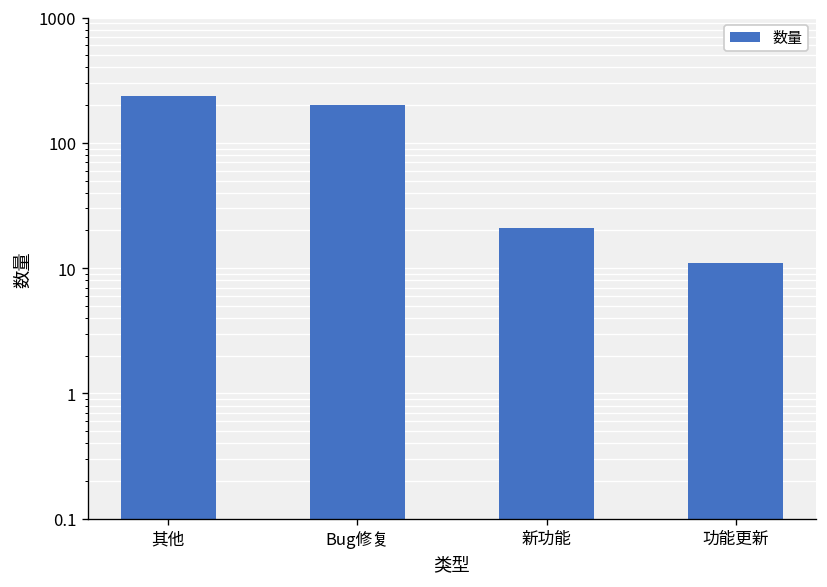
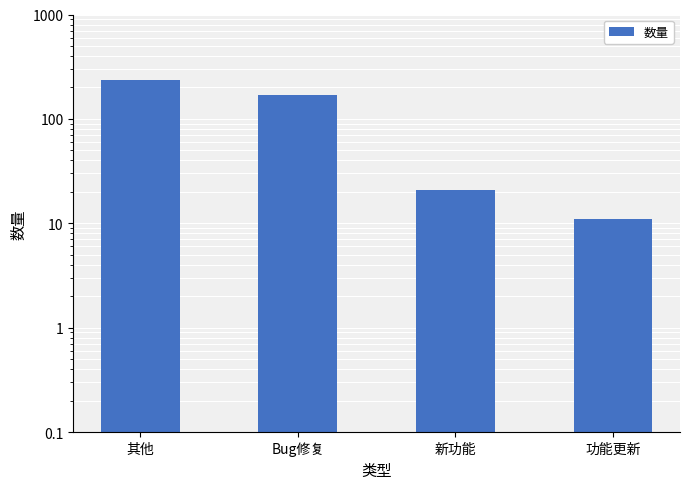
Bug修复: 200 -> 170
